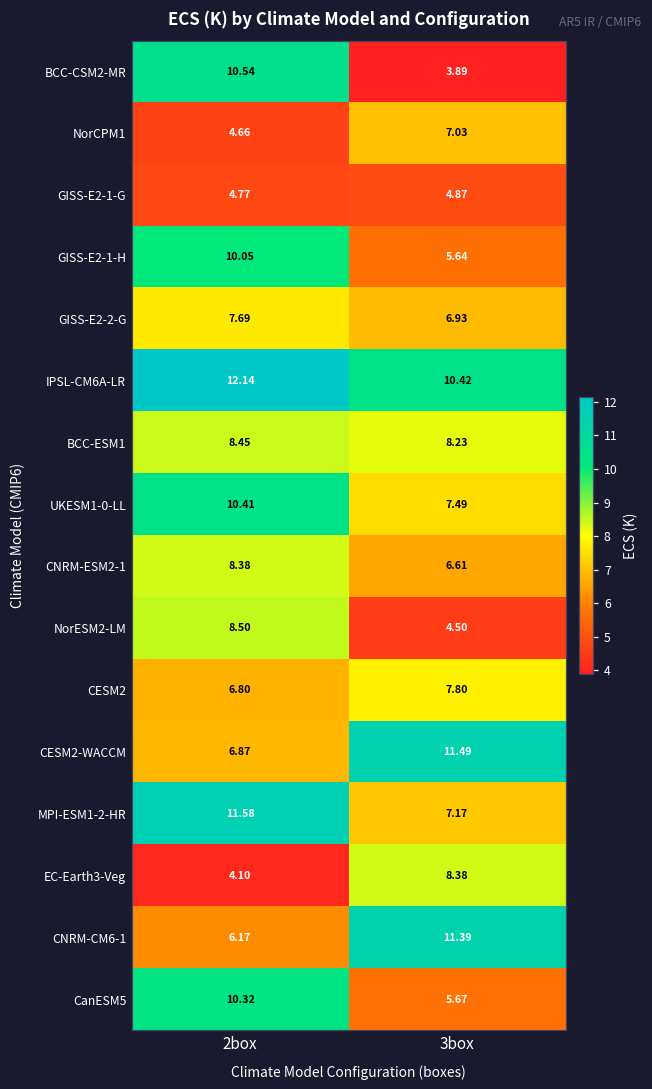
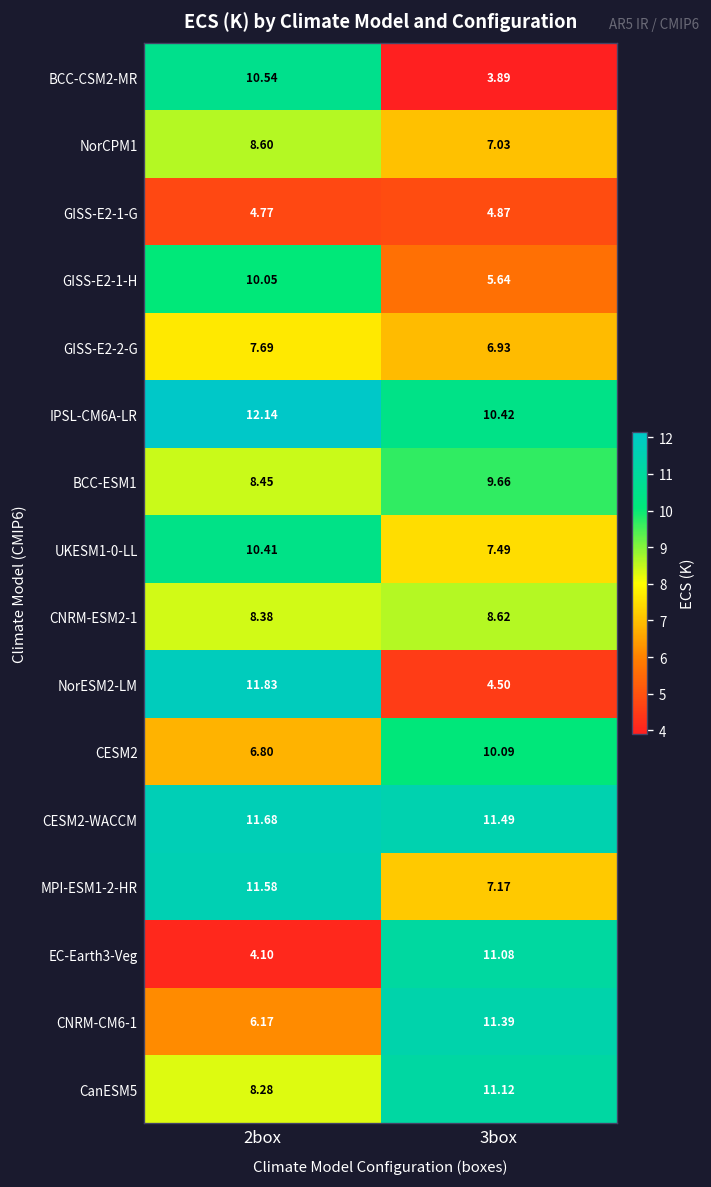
NorCPM1, 2box: 4.66 -> 8.60
BCC-ESM1, 3box: 8.23 -> 9.66
CNRM-ESM2-1, 3box: 6.61 -> 8.62
NorESM2-LM, 2box: 8.50 -> 11.83
CESM2, 3box: 7.80 -> 10.09
CESM2-WACCM, 2box: 6.87 -> 11.68
EC-Earth3-Veg, 3box: 8.38 -> 11.08
CanESM5, 2box: 10.32 -> 8.28
CanESM5, 3box: 5.67 -> 11.12
